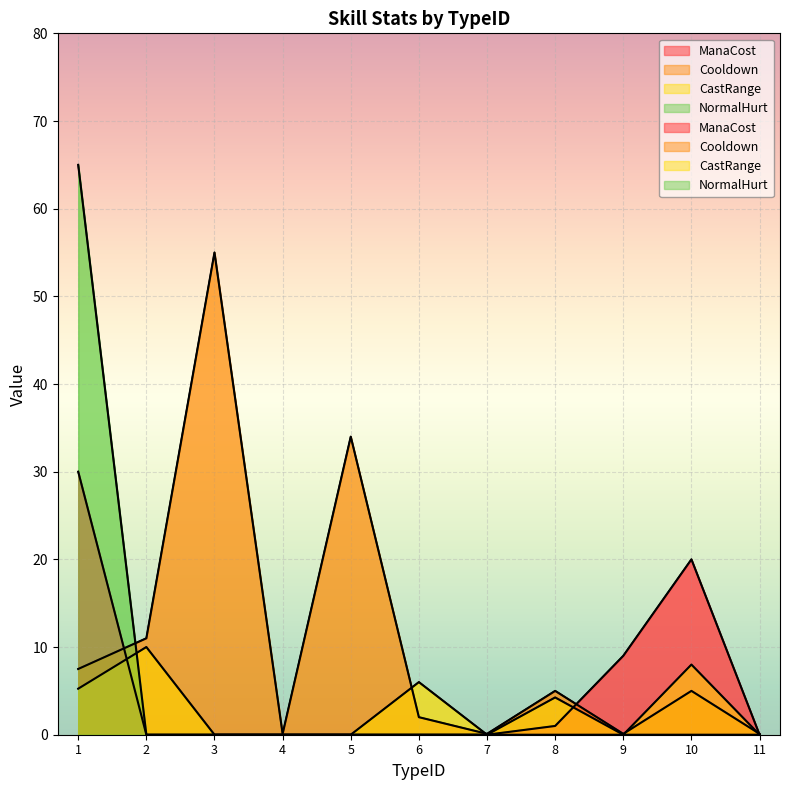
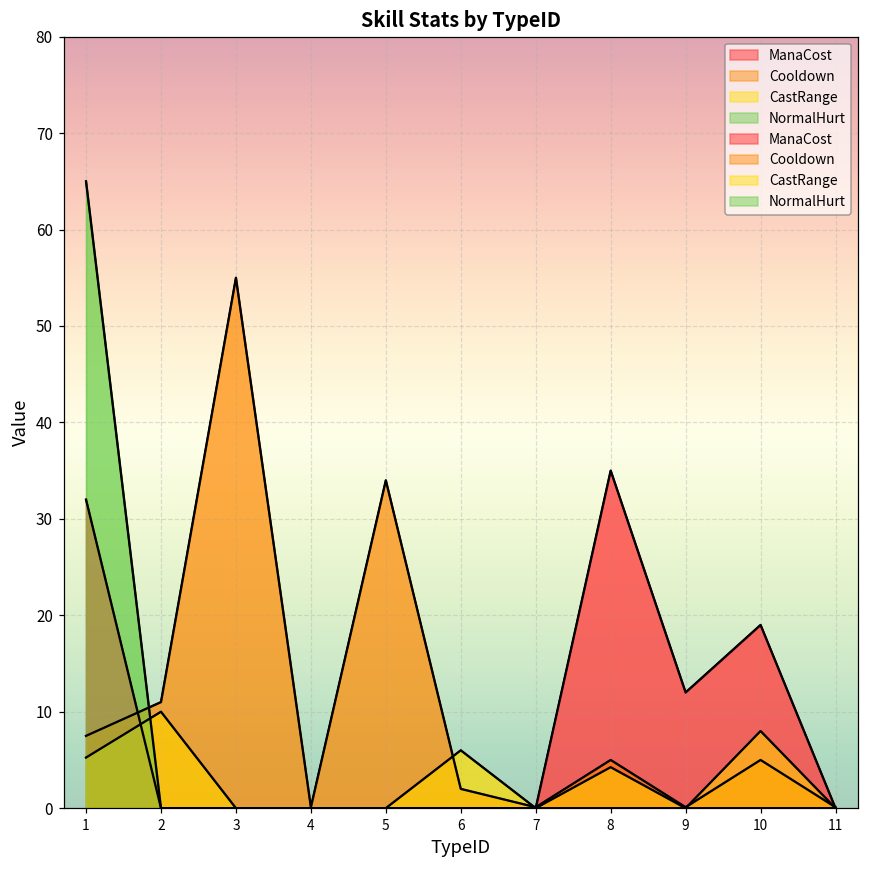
ManaCost, 1: 30 -> 32
ManaCost, 8: 1 -> 35
ManaCost, 9: 9 -> 12
ManaCost, 10: 20 -> 19
